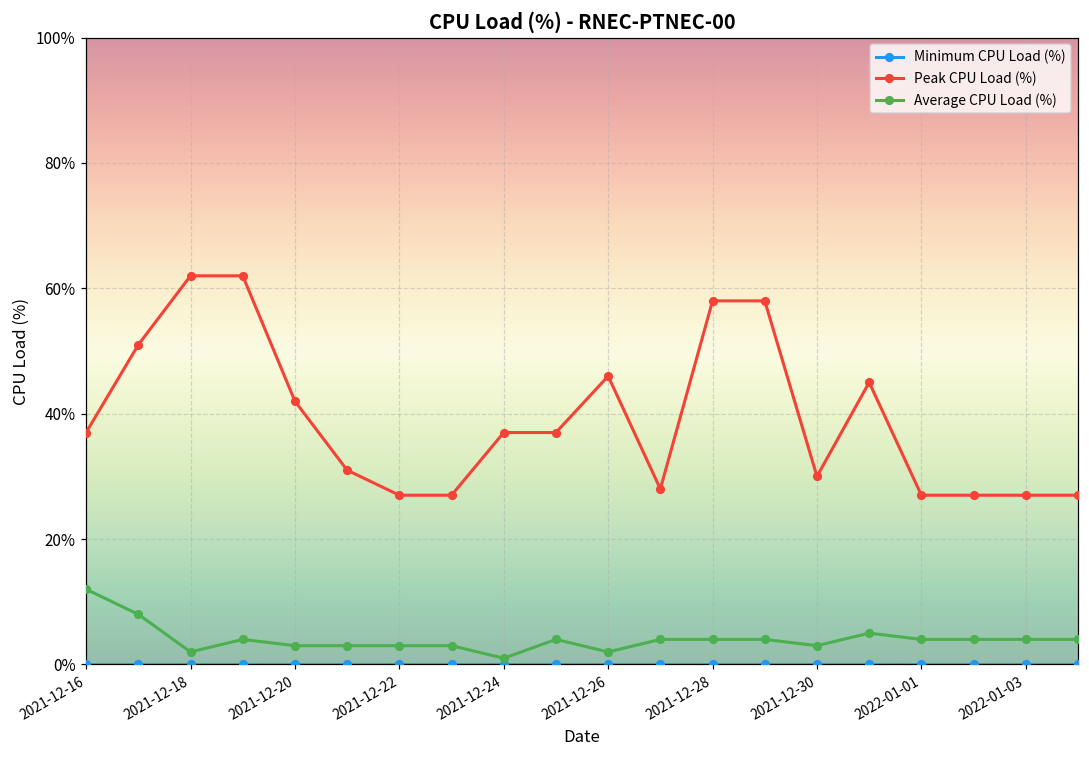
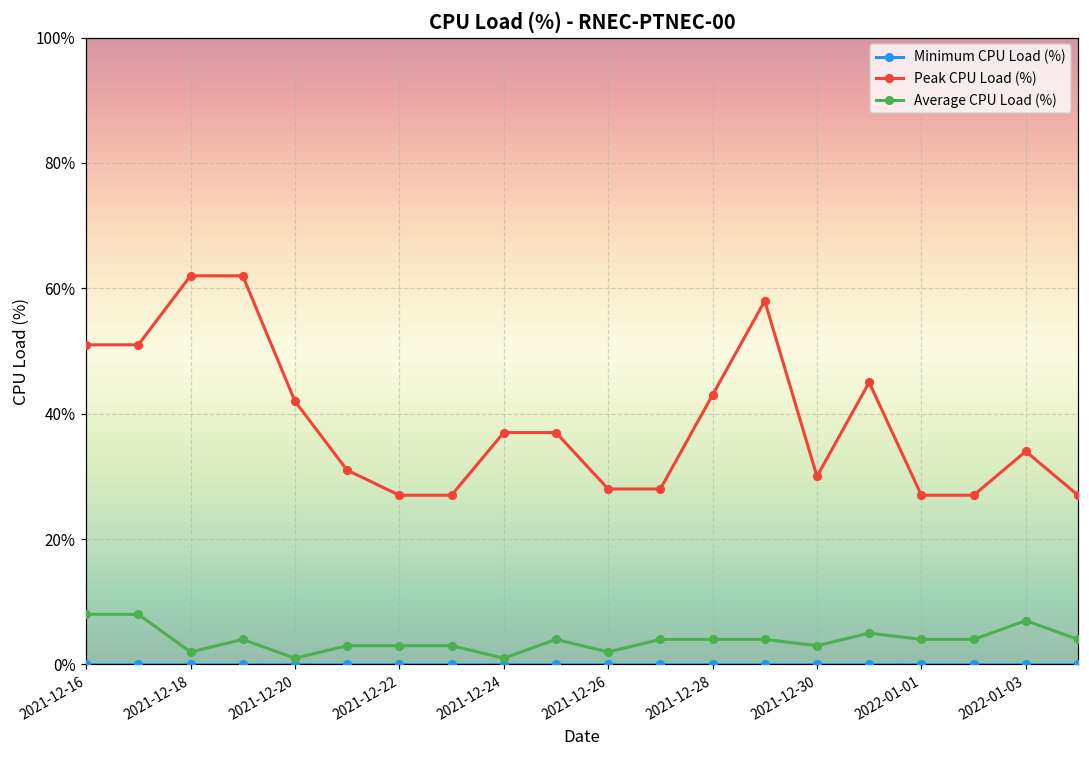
Peak CPU Load (%), 2021-12-16: 37% -> 51%
Average CPU Load (%), 2021-12-16: 12% -> 8%
Average CPU Load (%), 2021-12-20: 3% -> 1%
Peak CPU Load (%), 2021-12-26: 46% -> 28%
Peak CPU Load (%), 2021-12-28: 58% -> 43%
Peak CPU Load (%), 2022-01-03: 27% -> 34%
Average CPU Load (%), 2022-01-03: 4% -> 7%
